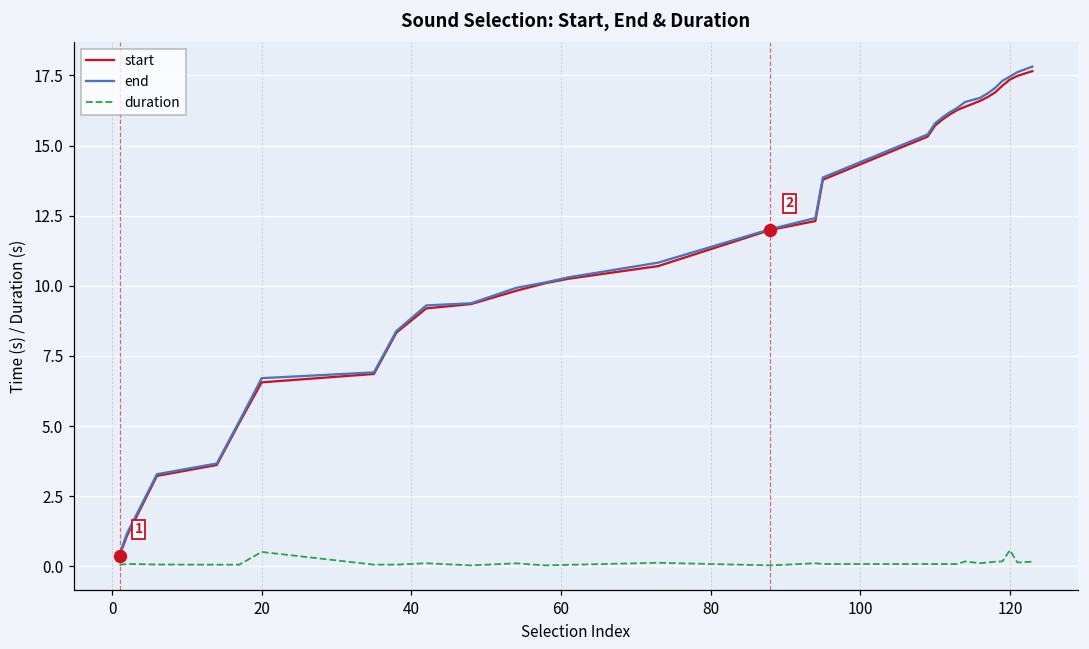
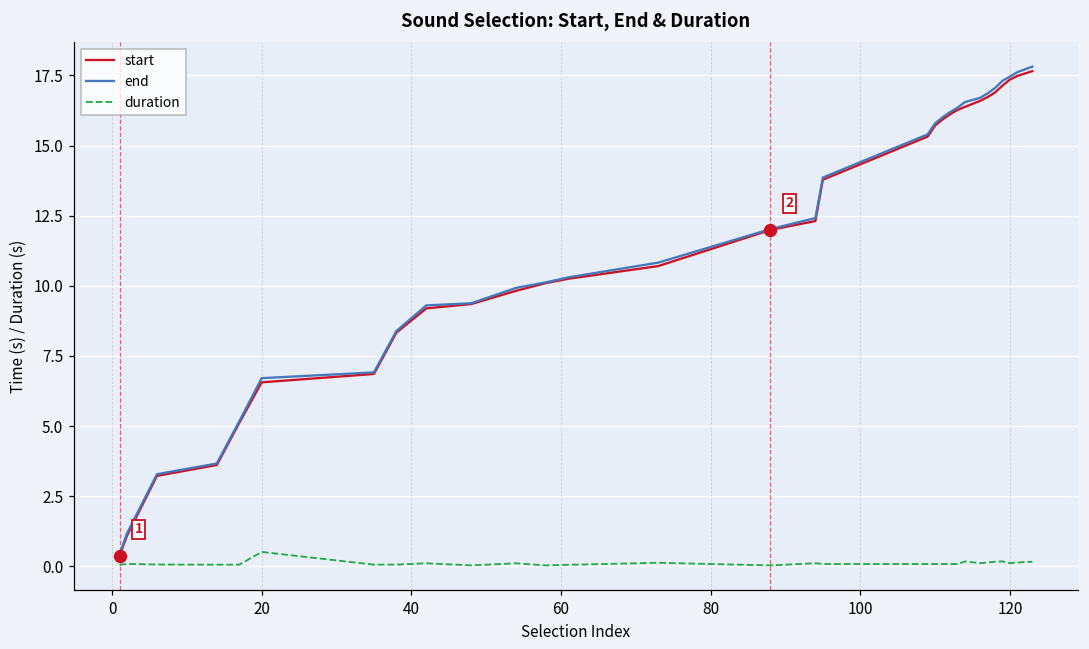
duration, 120: 0.6 -> 0.1
